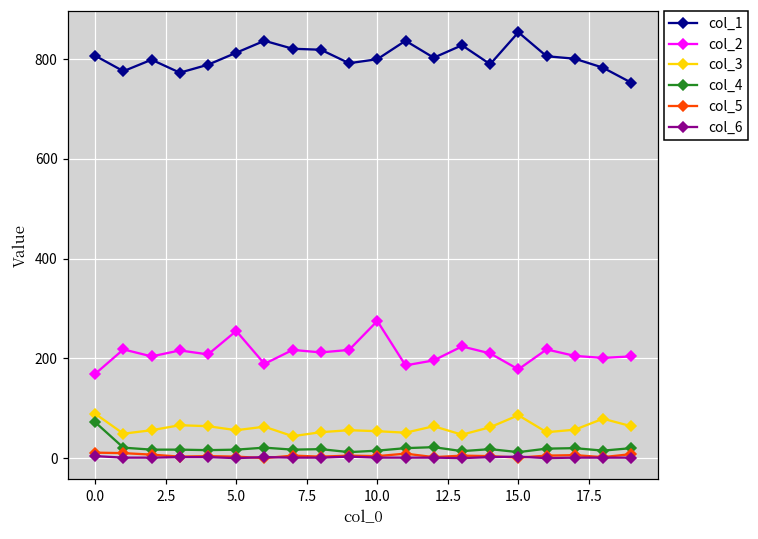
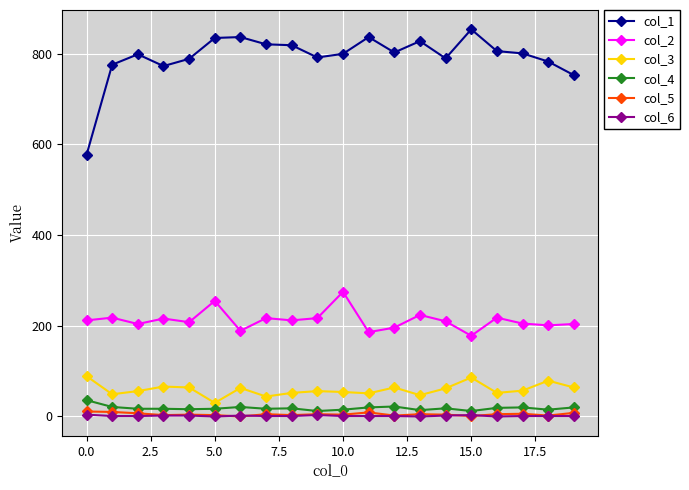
col_1, 0.0: 810 -> 580
col_2, 0.0: 170 -> 210
col_4, 0.0: 70 -> 40
col_1, 5.0: 810 -> 840
col_3, 5.0: 60 -> 30
